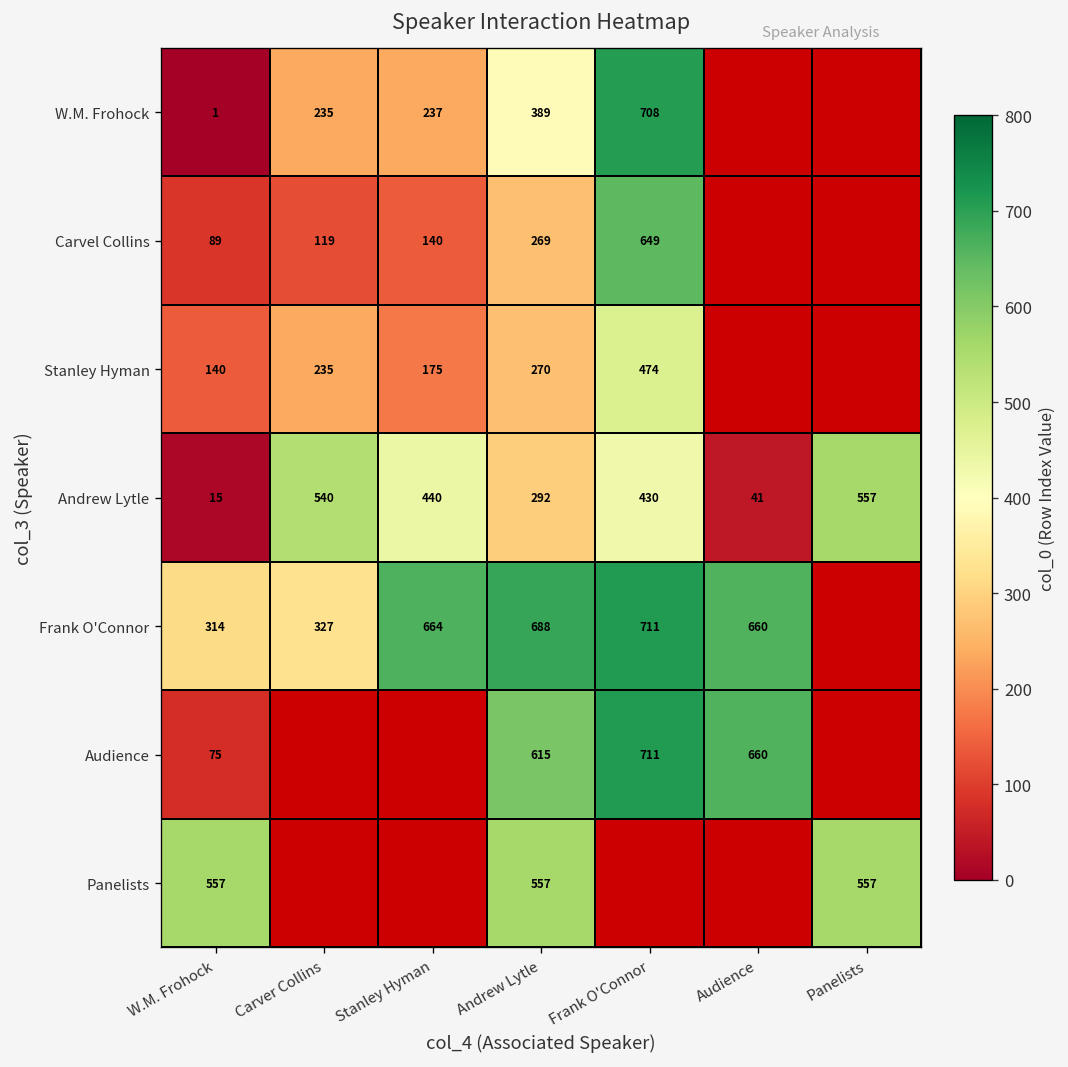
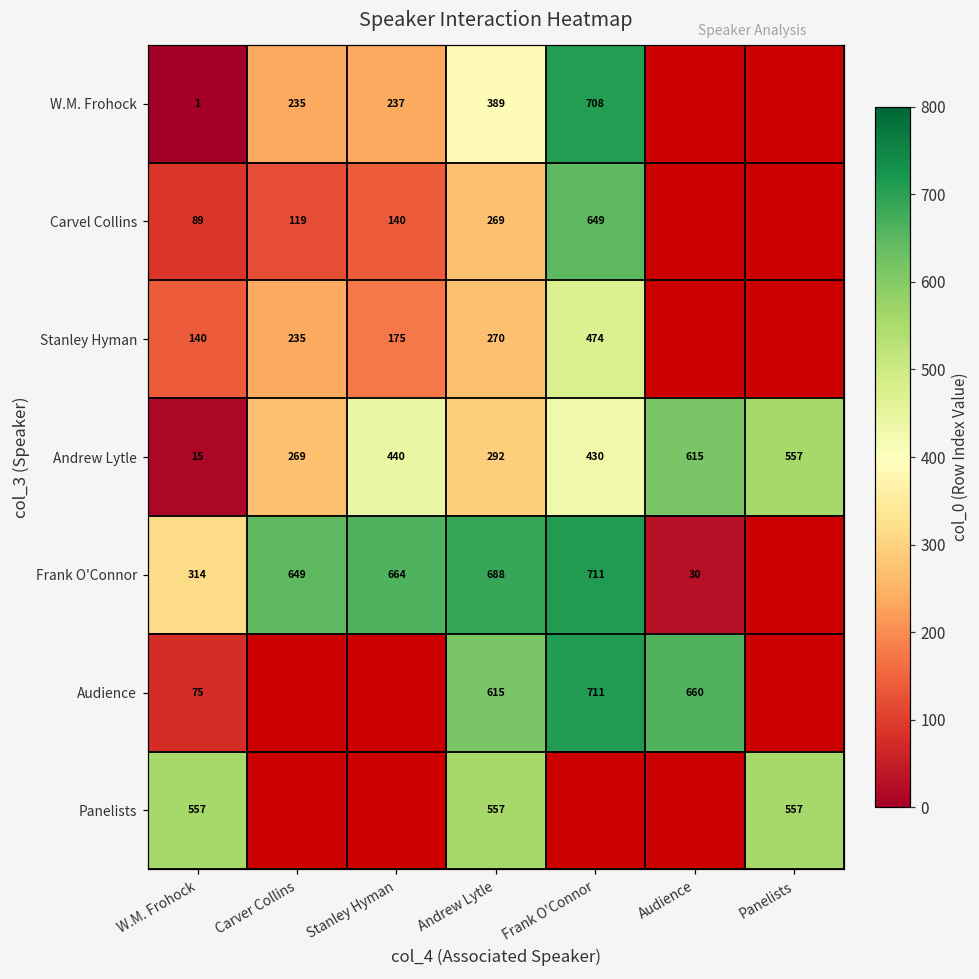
Andrew Lytle, Carver Collins: 540 -> 269
Andrew Lytle, Audience: 41 -> 615
Frank O'Connor, Carver Collins: 327 -> 649
Frank O'Connor, Audience: 660 -> 30
